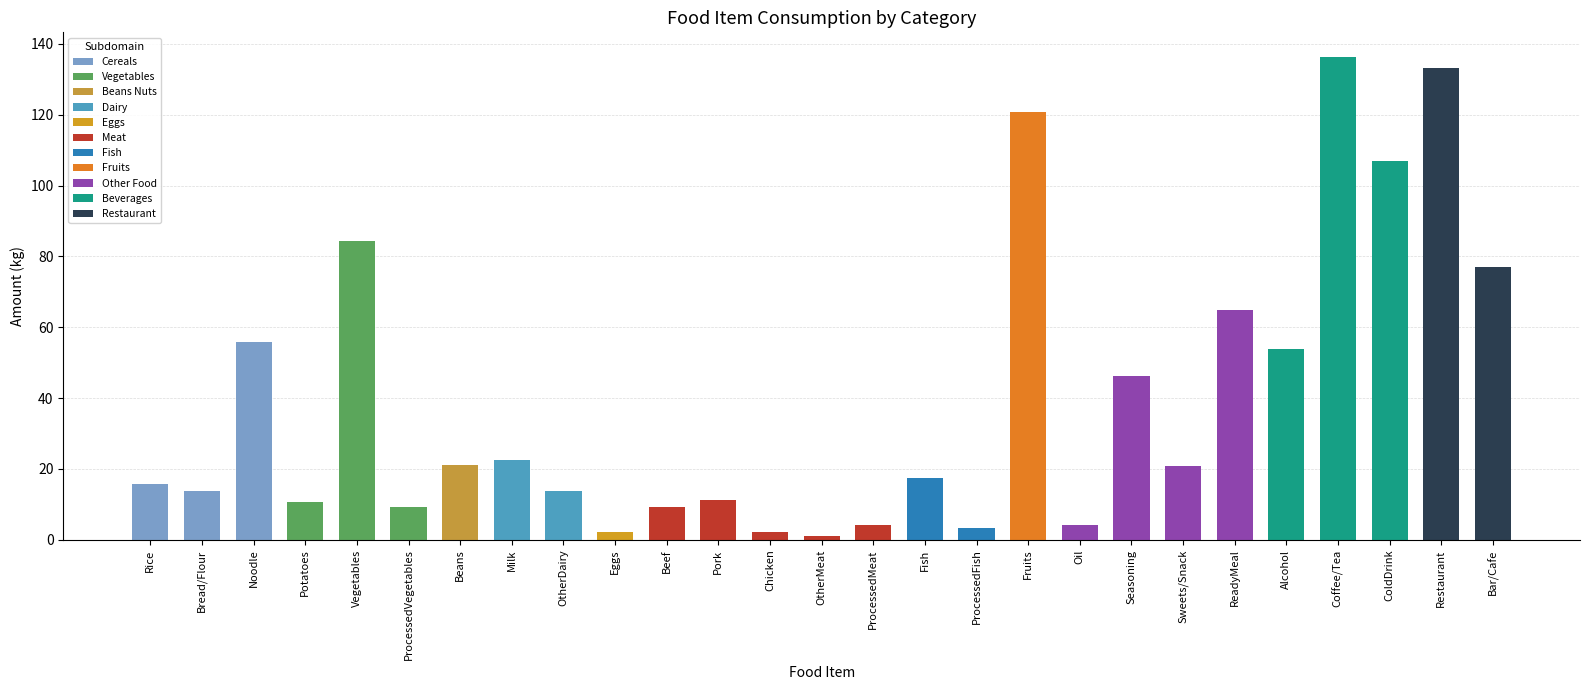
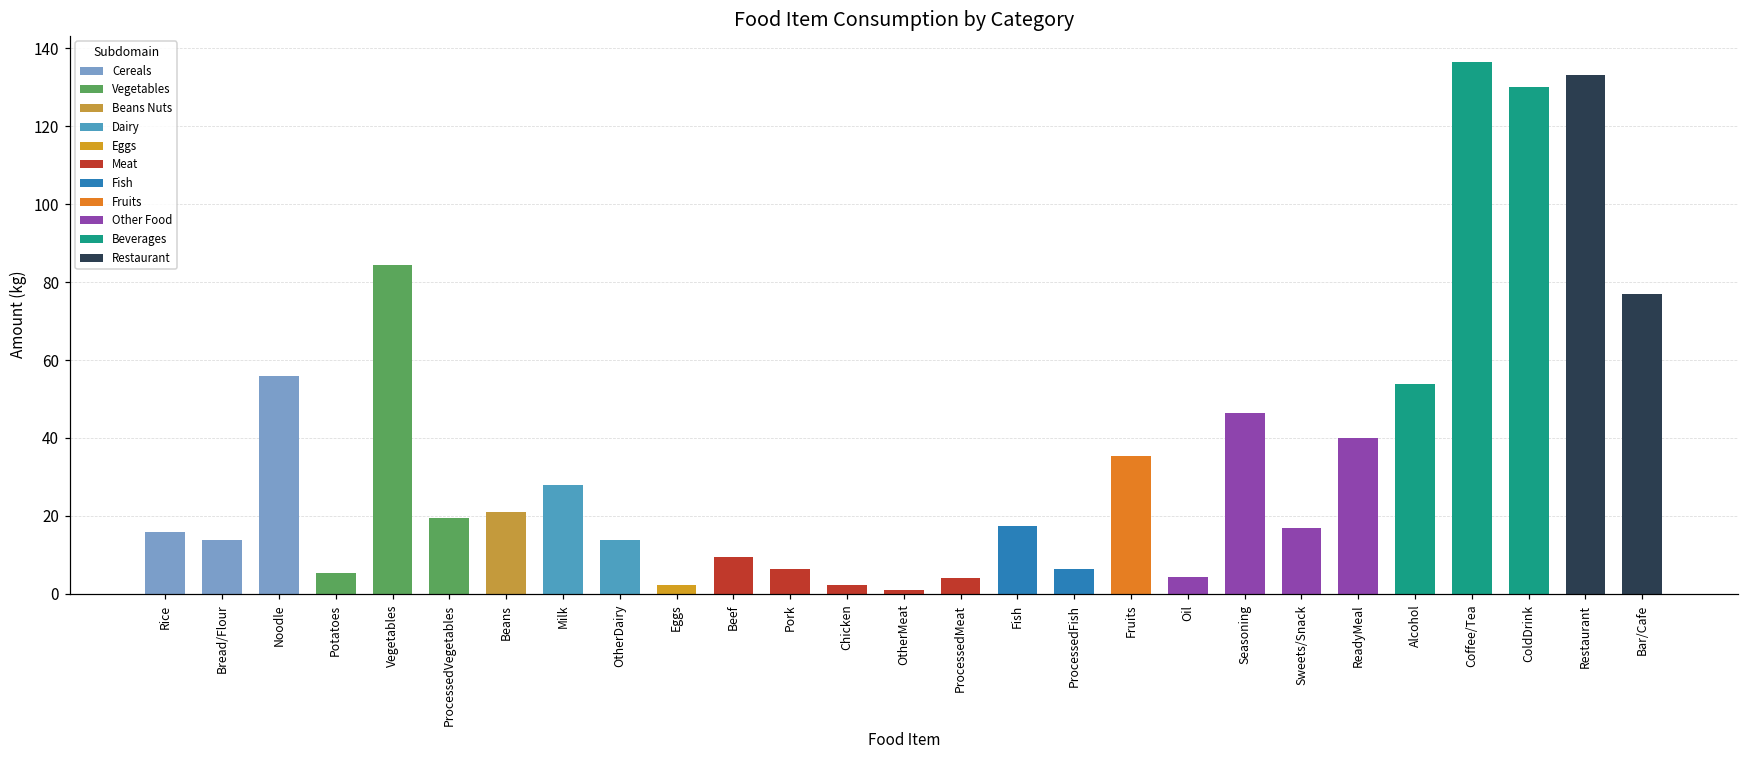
Potatoes: 11 -> 5
ProcessedVegetables: 9 -> 19
Milk: 22 -> 28
Pork: 11 -> 6
ProcessedFish: 3 -> 6
Fruits: 121 -> 35
Sweets/Snack: 21 -> 17
ReadyMeal: 65 -> 40
ColdDrink: 107 -> 130
